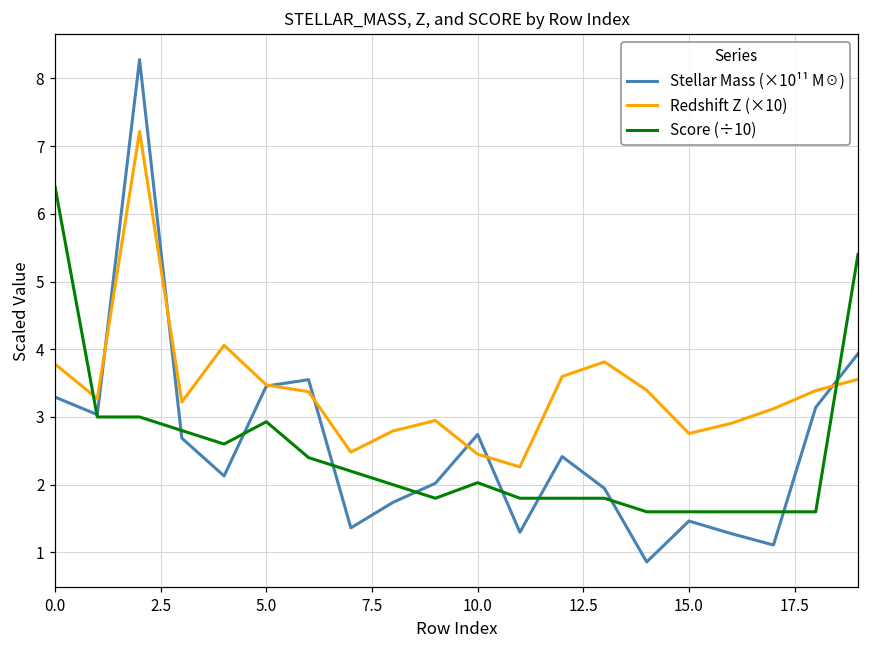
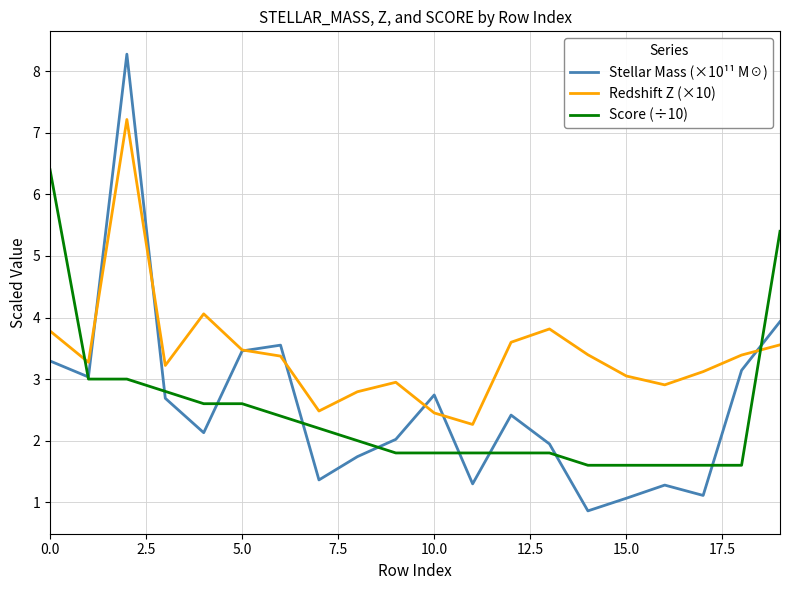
Score (÷10), 5.0: 2.9 -> 2.6
Score (÷10), 10.0: 2.0 -> 1.8
Stellar Mass (×10¹¹ M☉), 15.0: 1.5 -> 1.1
Redshift Z (×10), 15.0: 2.8 -> 3.1
